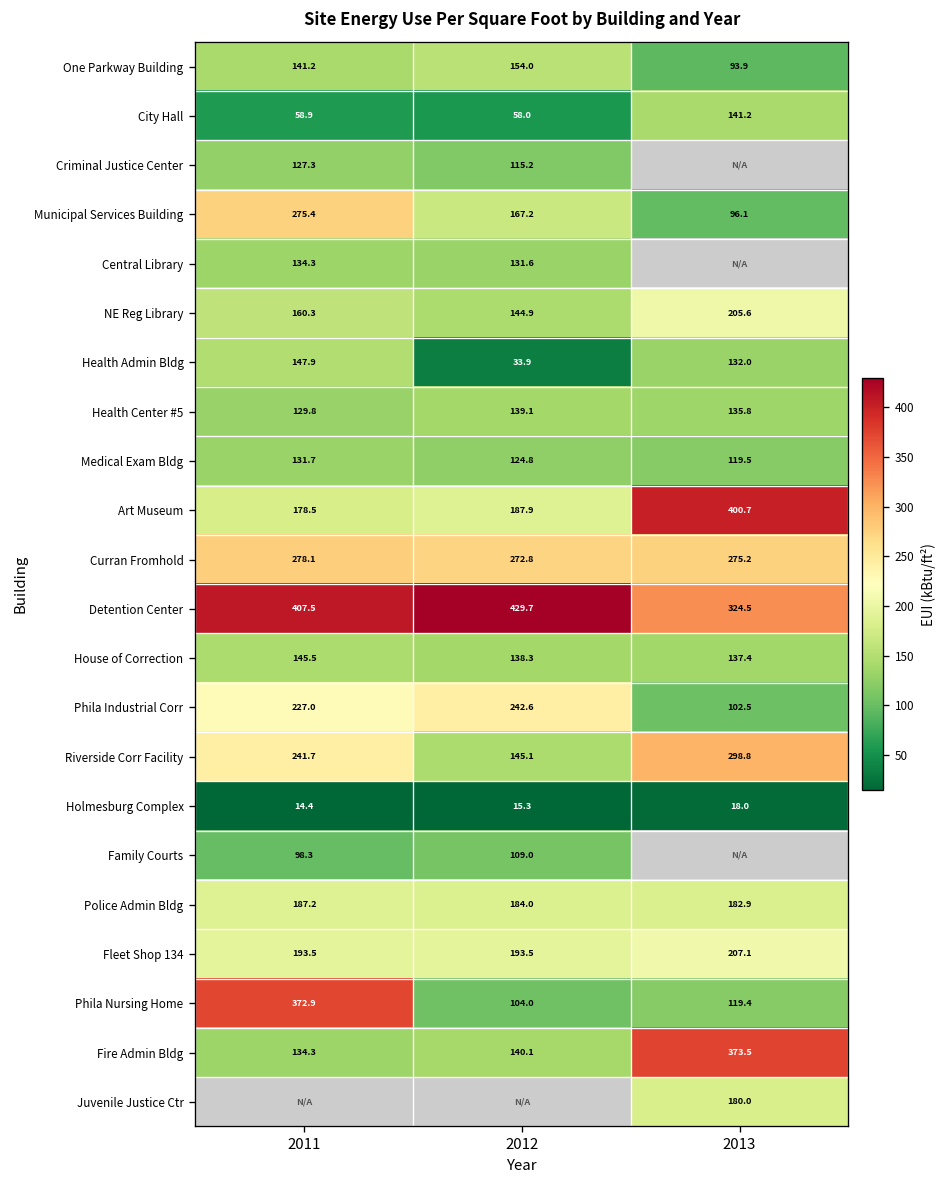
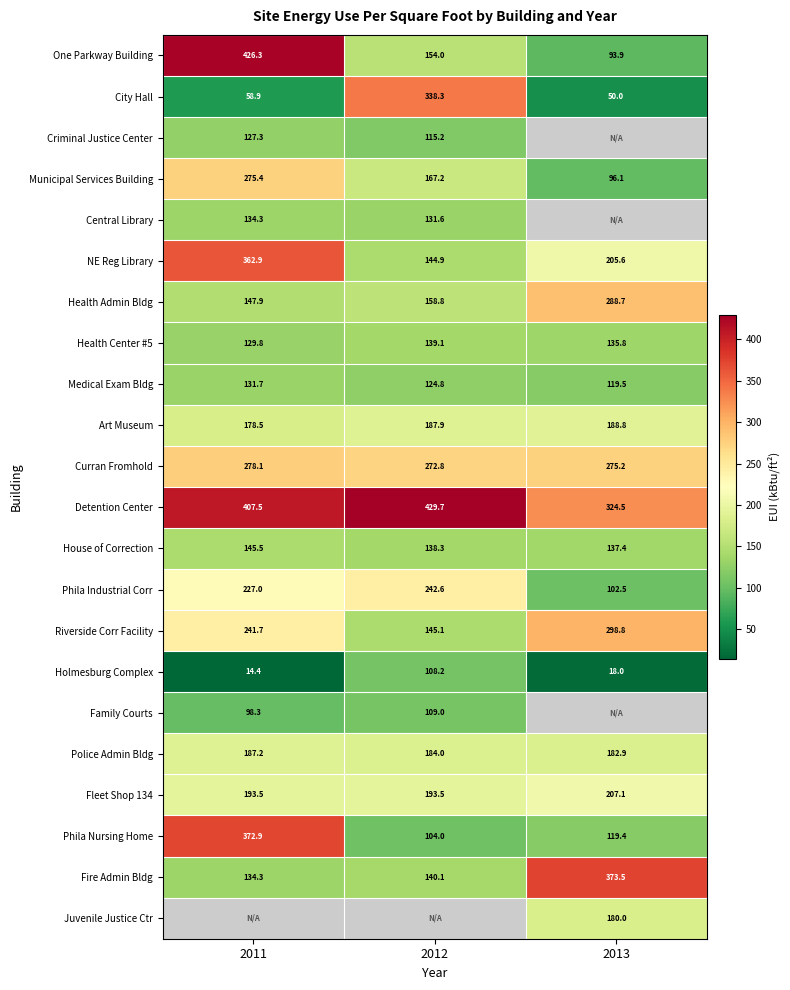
One Parkway Building, 2011: 141.2 -> 426.3
City Hall, 2012: 58.0 -> 338.3
City Hall, 2013: 141.2 -> 50.0
NE Reg Library, 2011: 160.3 -> 362.9
Health Admin Bldg, 2012: 33.9 -> 158.8
Health Admin Bldg, 2013: 132.0 -> 288.7
Art Museum, 2013: 400.7 -> 188.8
Holmesburg Complex, 2012: 15.3 -> 108.2
